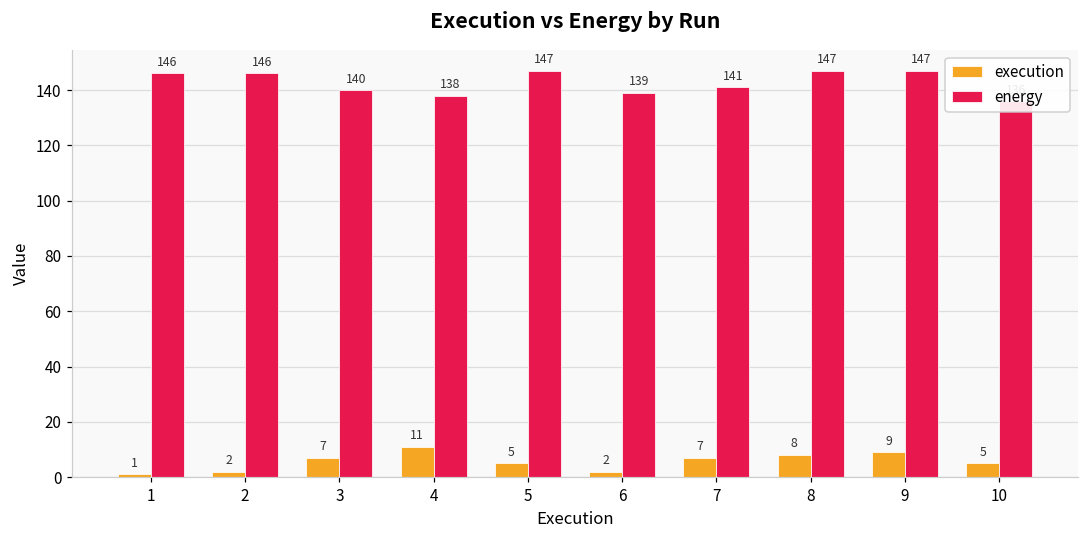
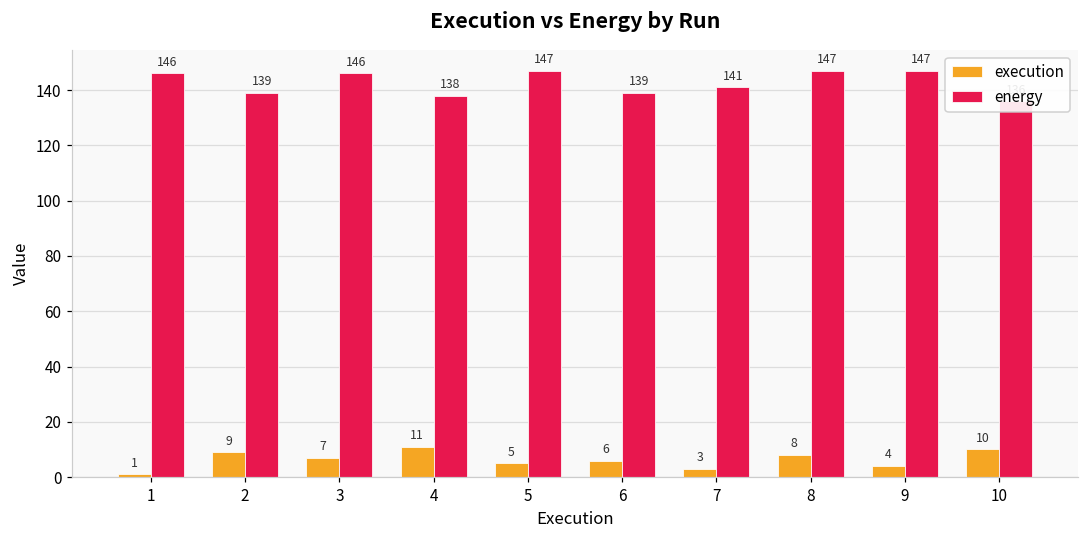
execution, 2: 2 -> 9
energy, 2: 146 -> 139
energy, 3: 140 -> 146
execution, 6: 2 -> 6
execution, 7: 7 -> 3
execution, 9: 9 -> 4
execution, 10: 5 -> 10
